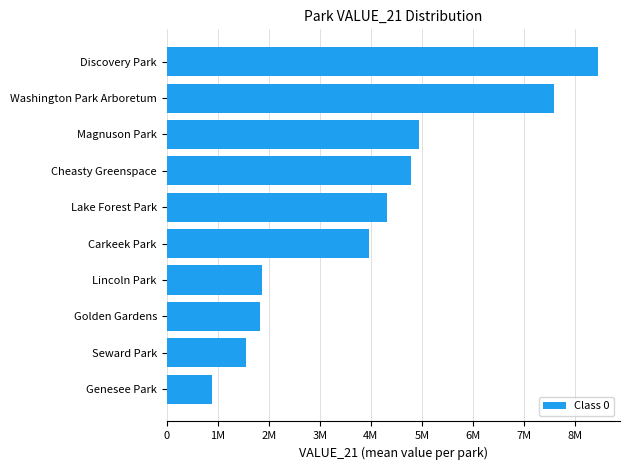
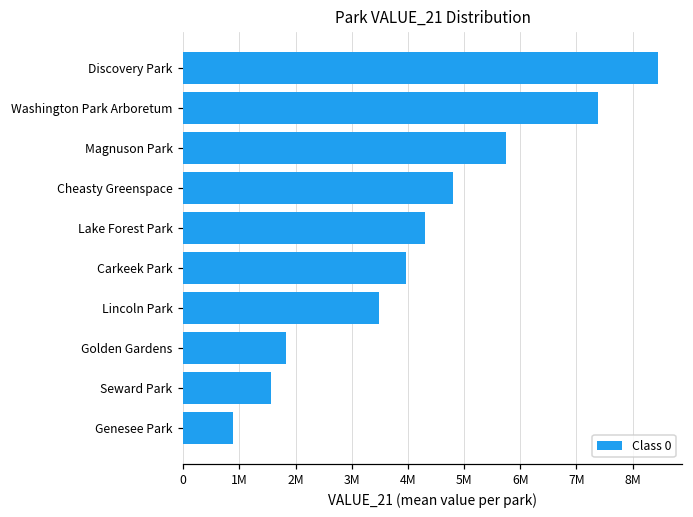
Washington Park Arboretum: 7600000 -> 7400000
Magnuson Park: 4900000 -> 5700000
Lincoln Park: 1900000 -> 3500000
